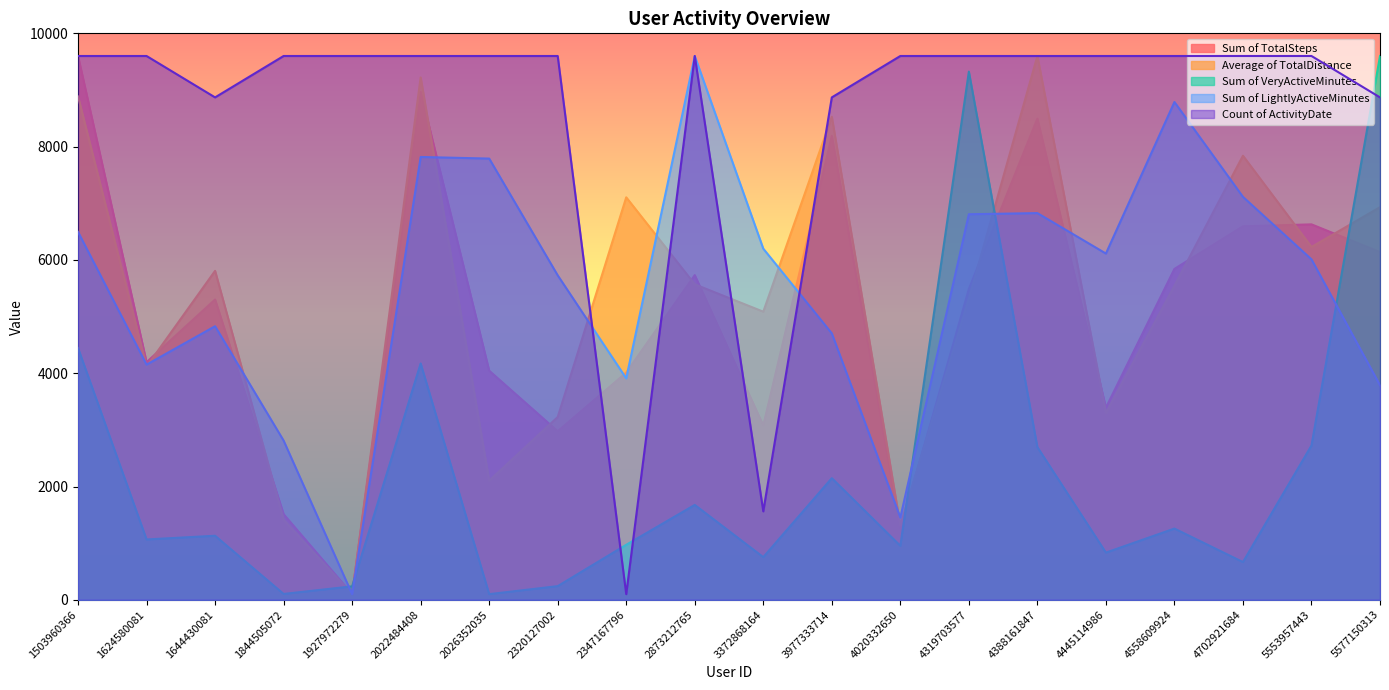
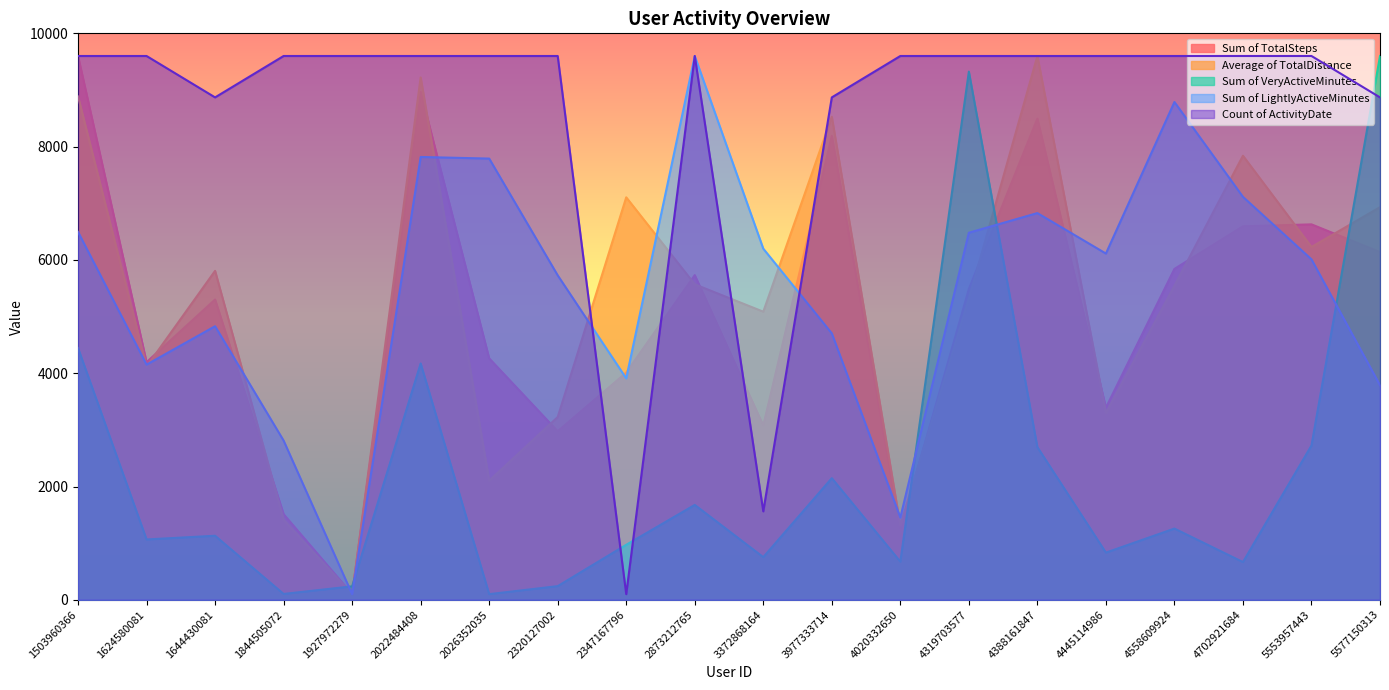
Sum of TotalSteps, 2026352035: 4000 -> 4300
Sum of VeryActiveMinutes, 4020332650: 1000 -> 700
Sum of LightlyActiveMinutes, 4319703577: 6800 -> 6500
